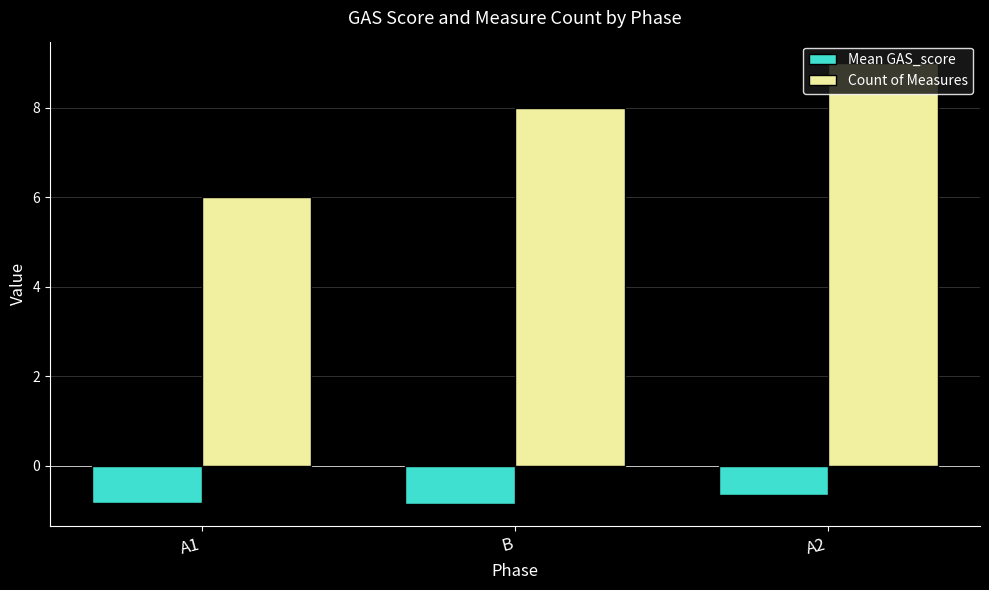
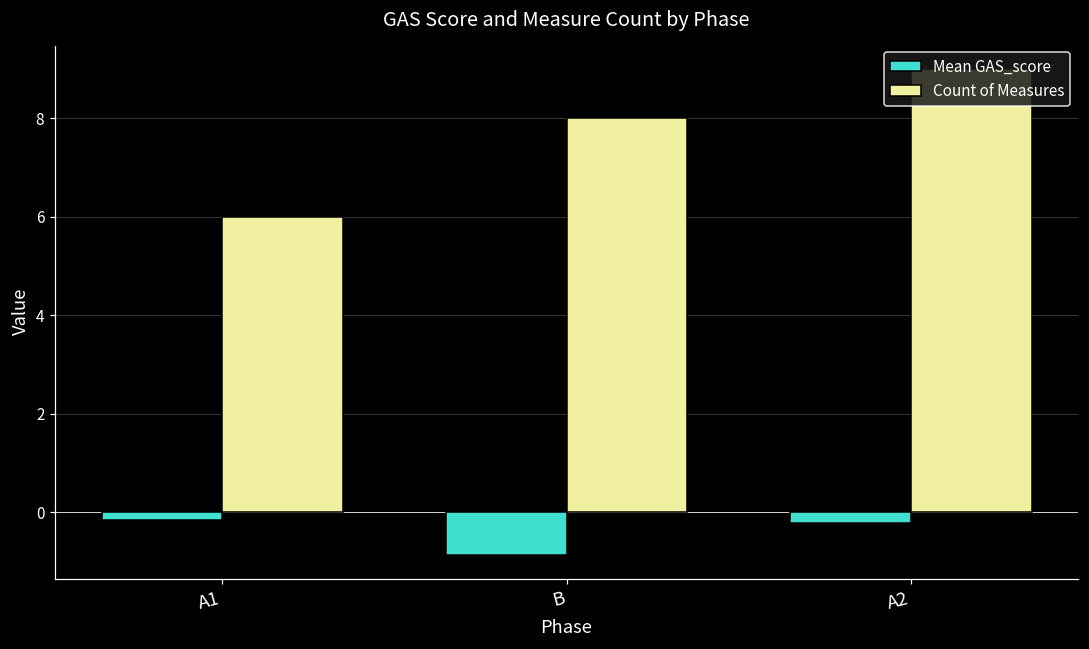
Mean GAS_score, A1: -0.8 -> -0.2
Mean GAS_score, A2: -0.7 -> -0.2
